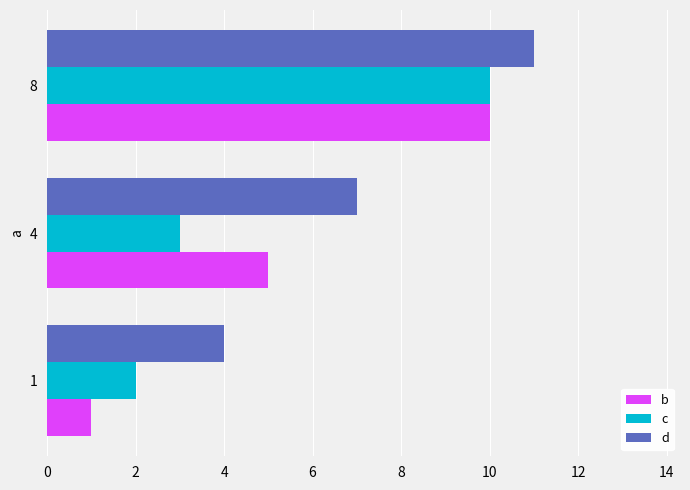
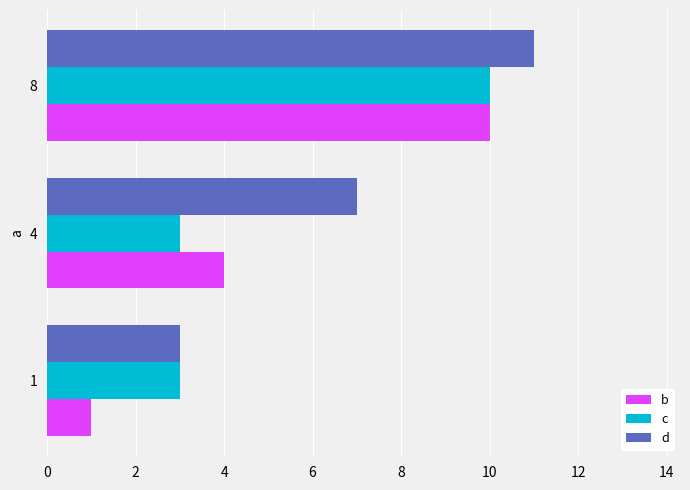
b, 4: 5 -> 4
d, 1: 4 -> 3
c, 1: 2 -> 3
